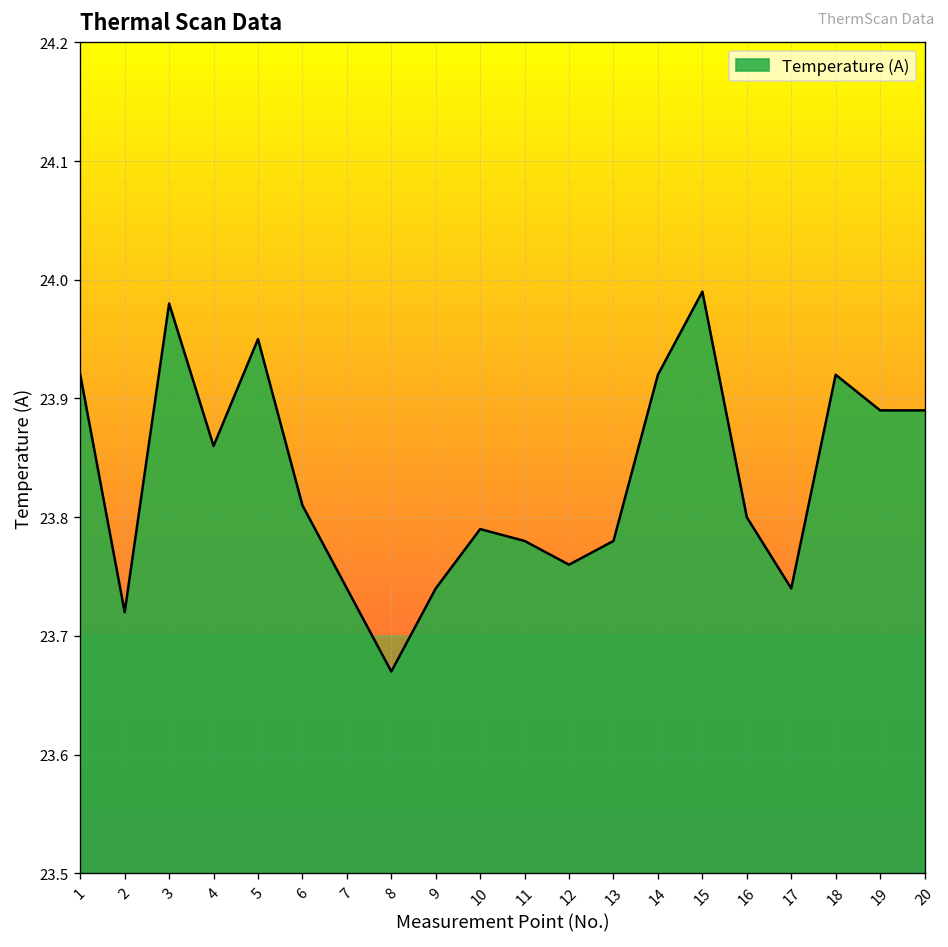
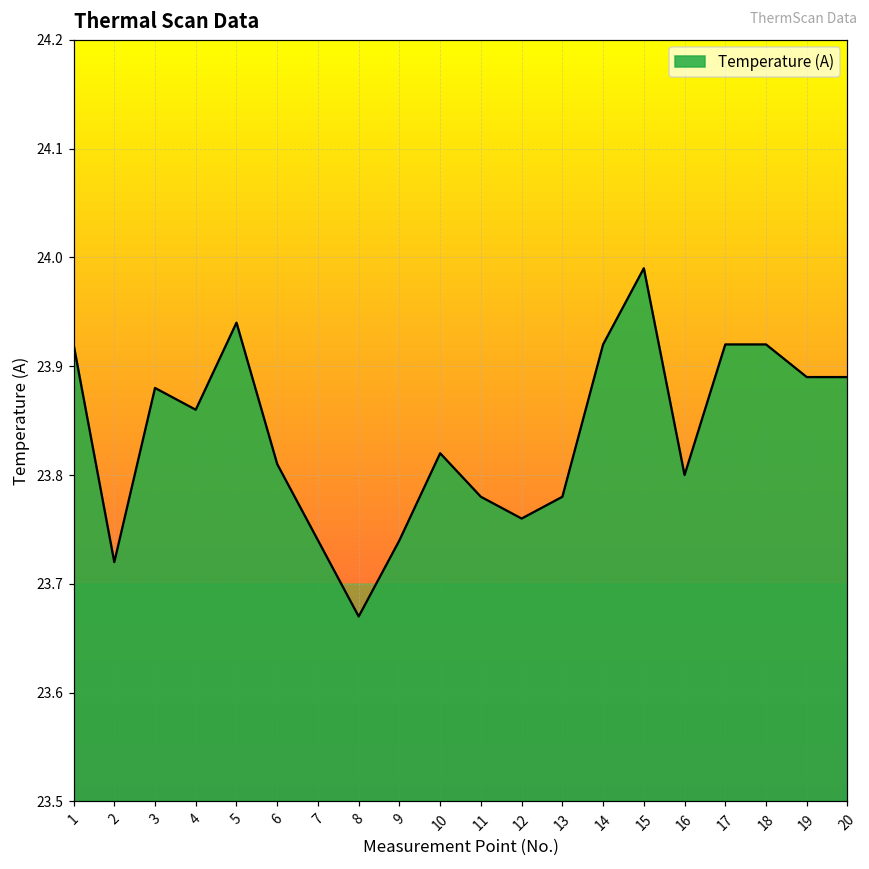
3: 23.98 -> 23.88
5: 23.95 -> 23.94
10: 23.79 -> 23.82
17: 23.74 -> 23.92
